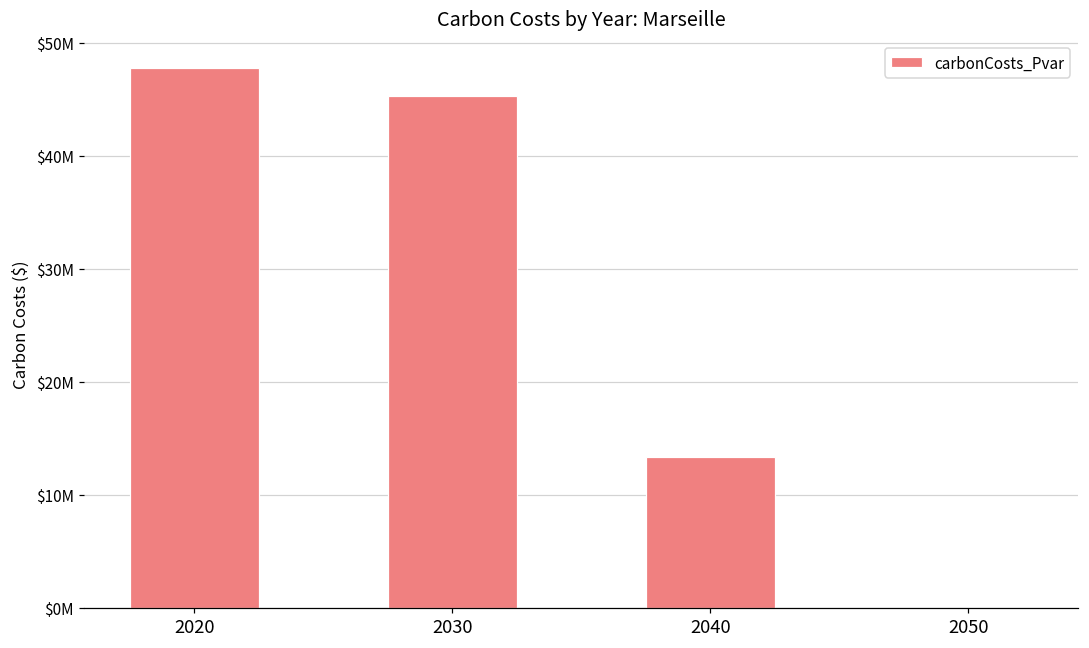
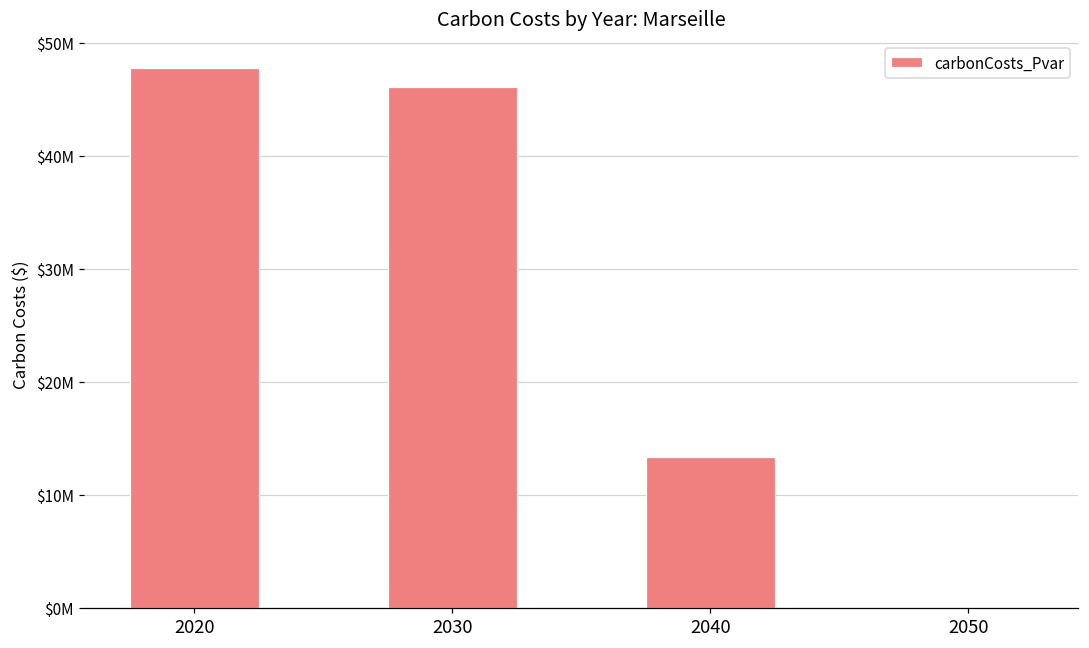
2030: $45300000 -> $46100000
